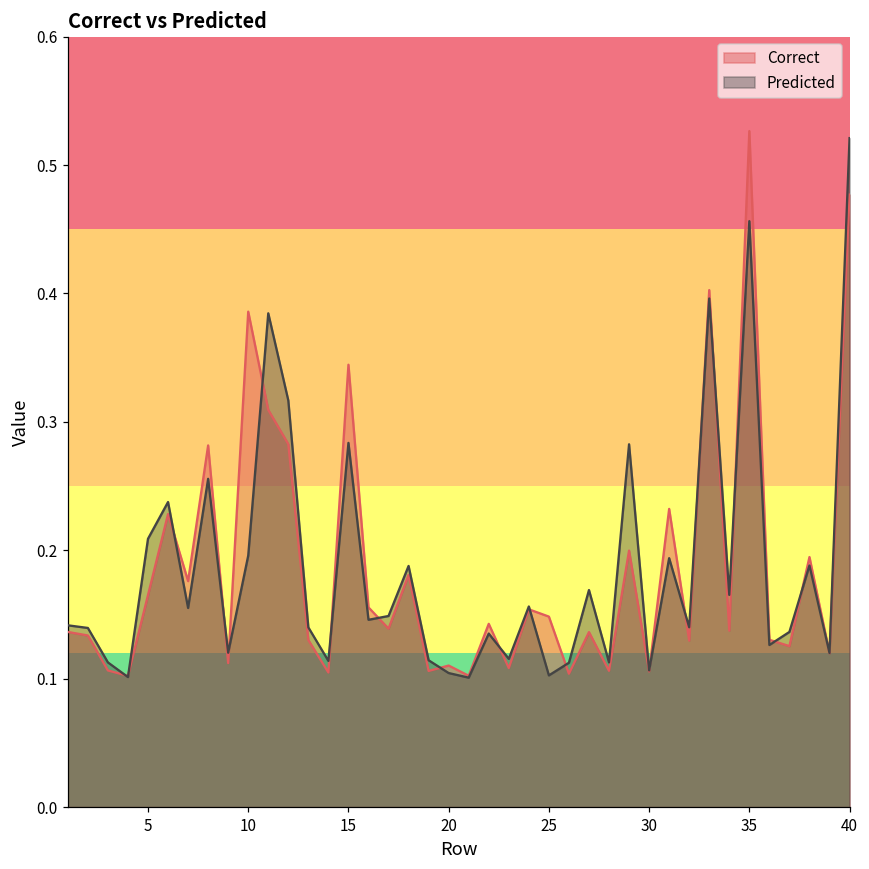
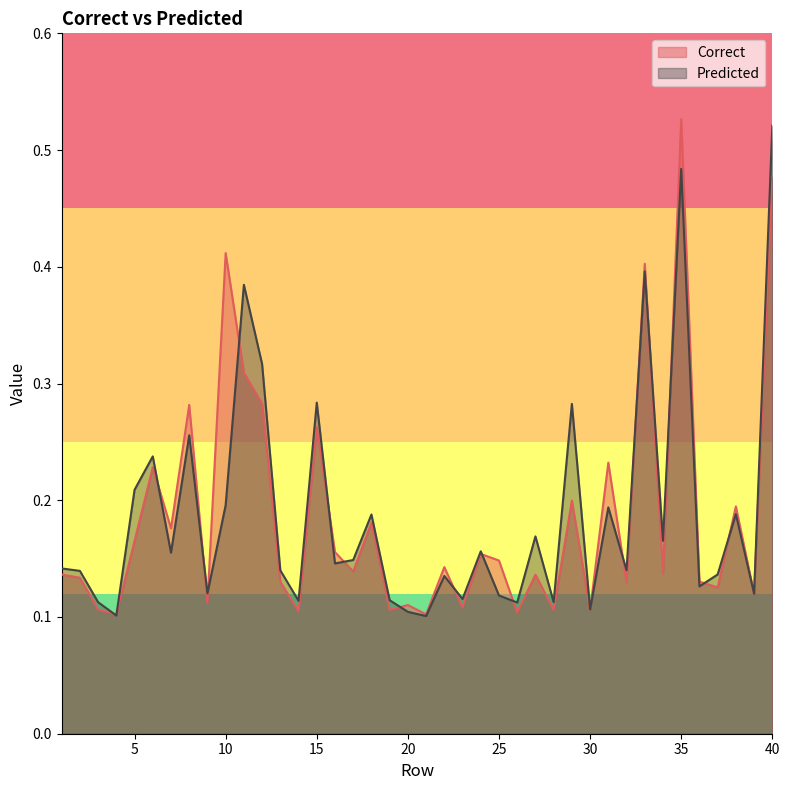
Correct, 10: 0.386 -> 0.412
Correct, 15: 0.345 -> 0.263
Predicted, 25: 0.103 -> 0.118
Predicted, 35: 0.456 -> 0.484
